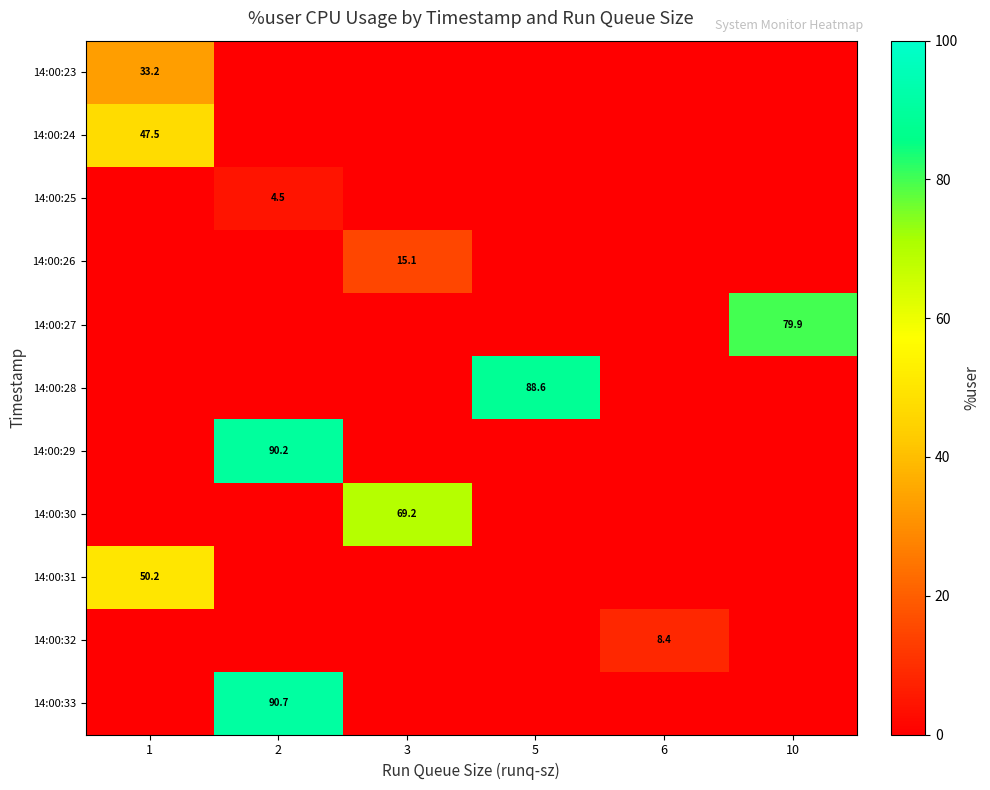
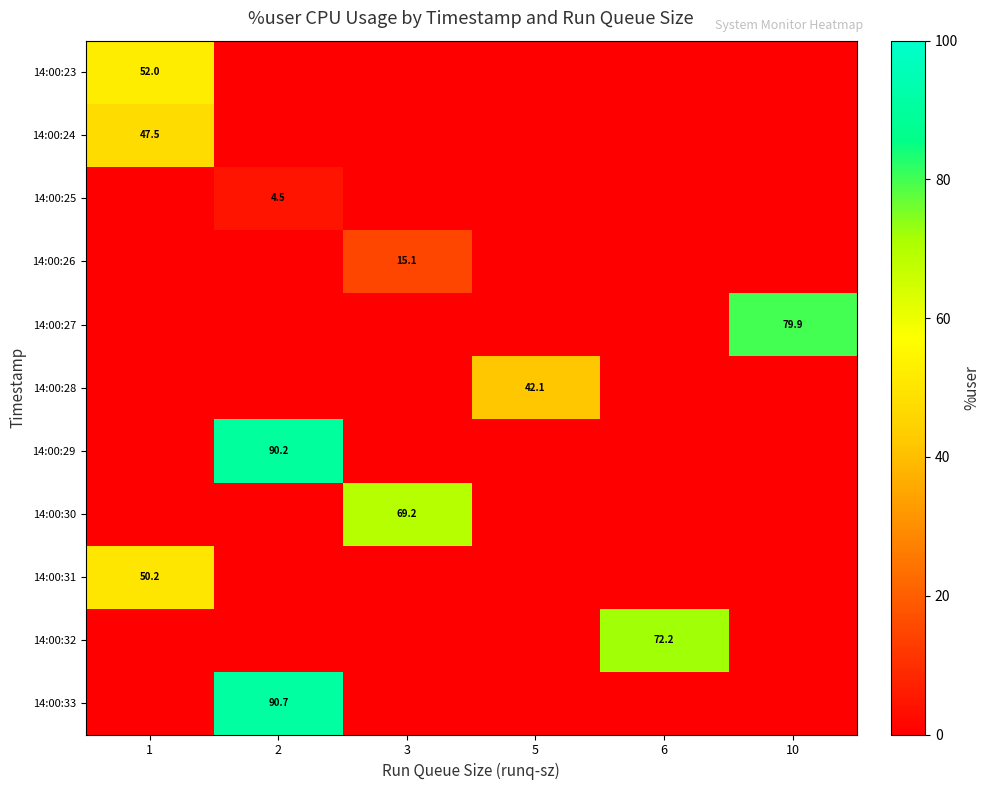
14:00:23, 1: 33.2 -> 52.0
14:00:28, 5: 88.6 -> 42.1
14:00:32, 6: 8.4 -> 72.2
